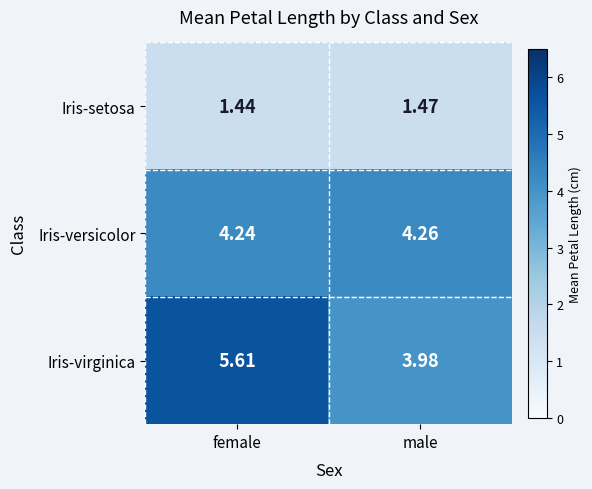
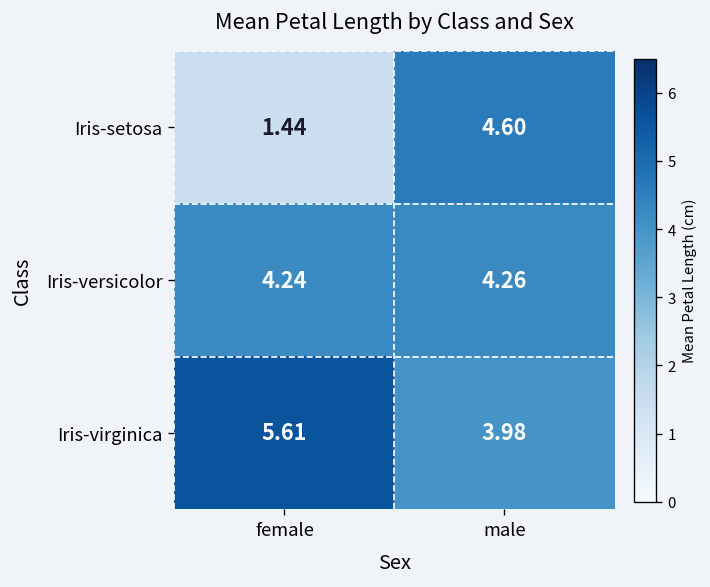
Iris-setosa, male: 1.47 -> 4.60
